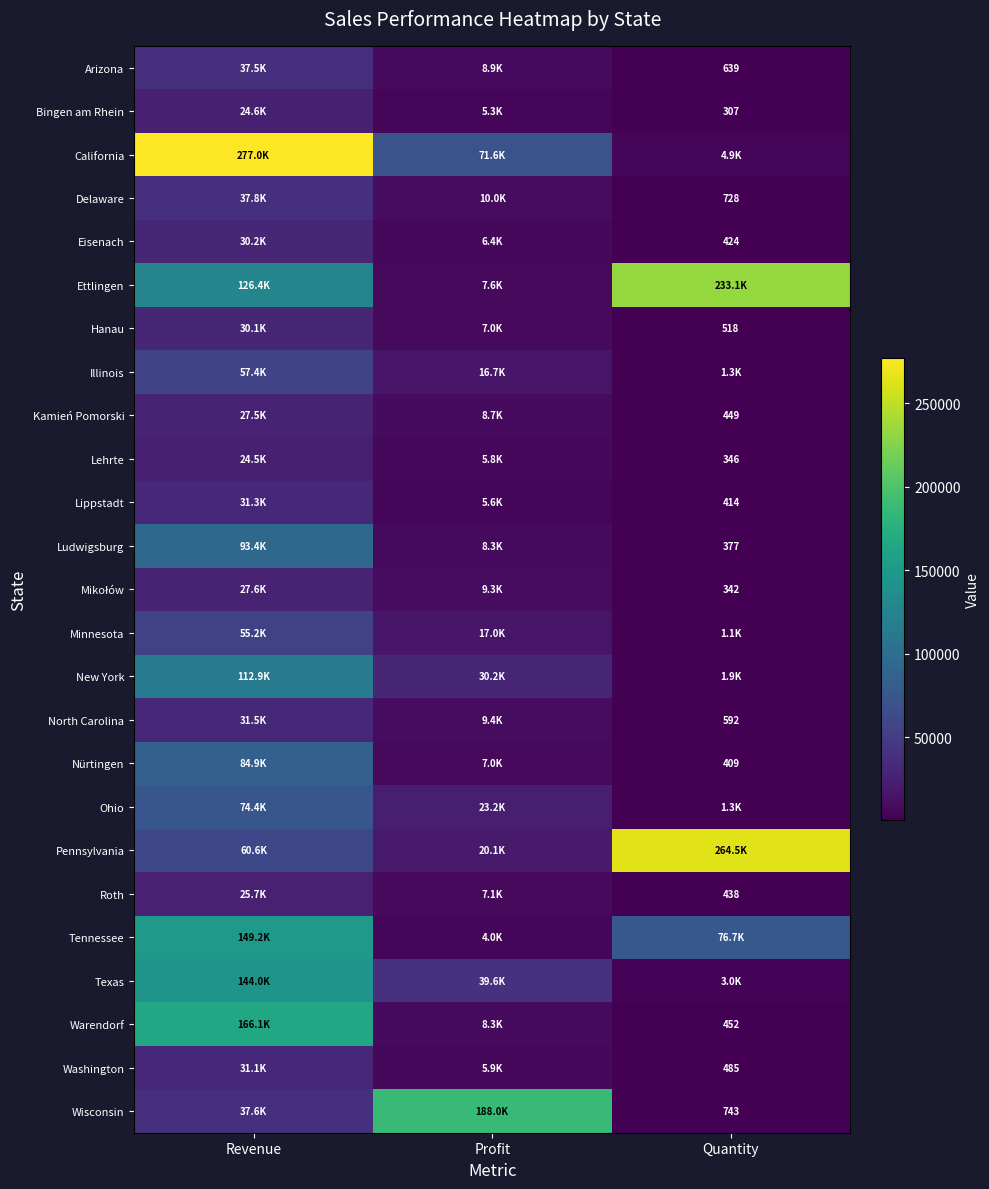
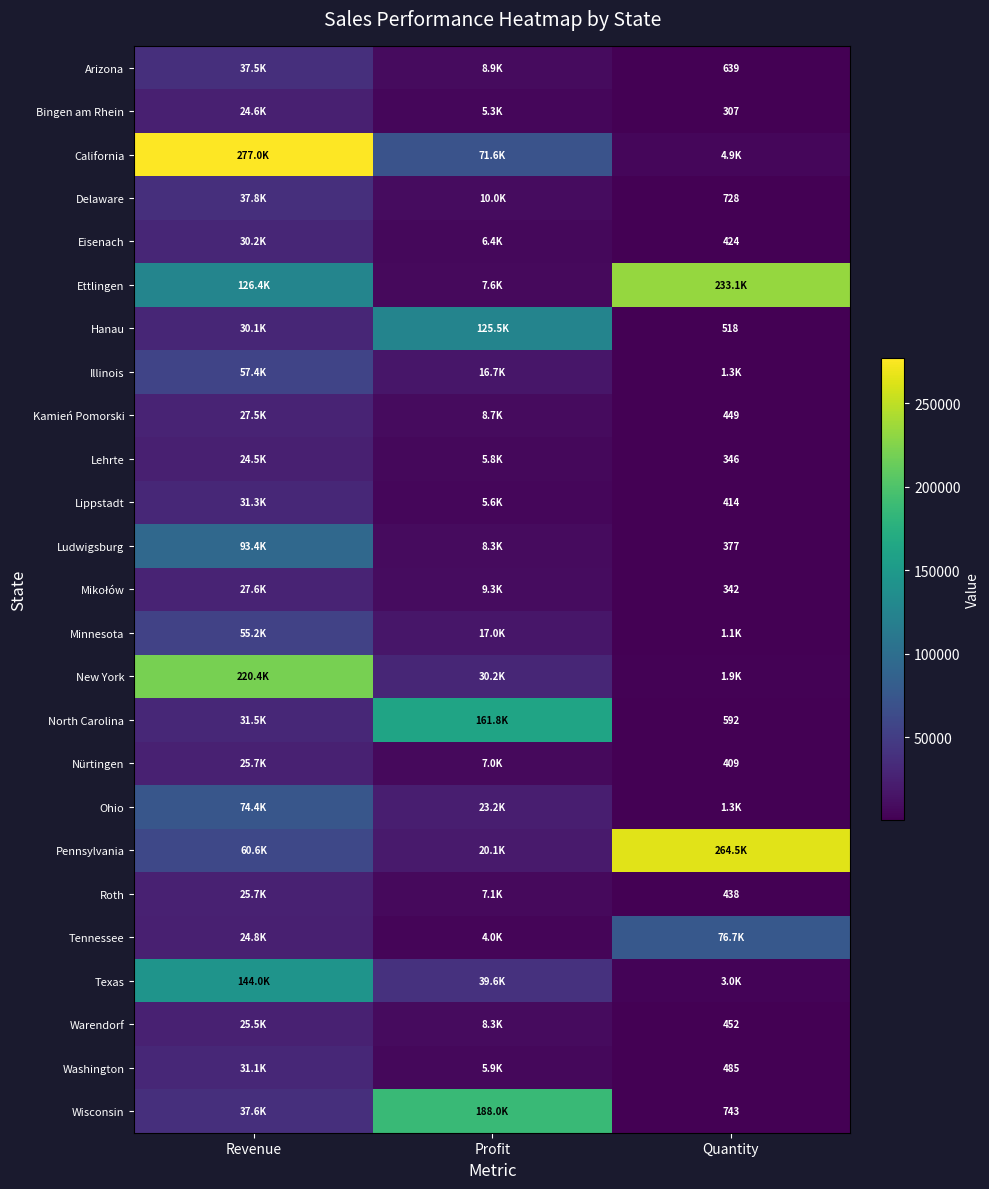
Hanau, Profit: 7.0K -> 125.5K
New York, Revenue: 112.9K -> 220.4K
North Carolina, Profit: 9.4K -> 161.8K
Nürtingen, Revenue: 84.9K -> 25.7K
Tennessee, Revenue: 149.2K -> 24.8K
Warendorf, Revenue: 166.1K -> 25.5K
